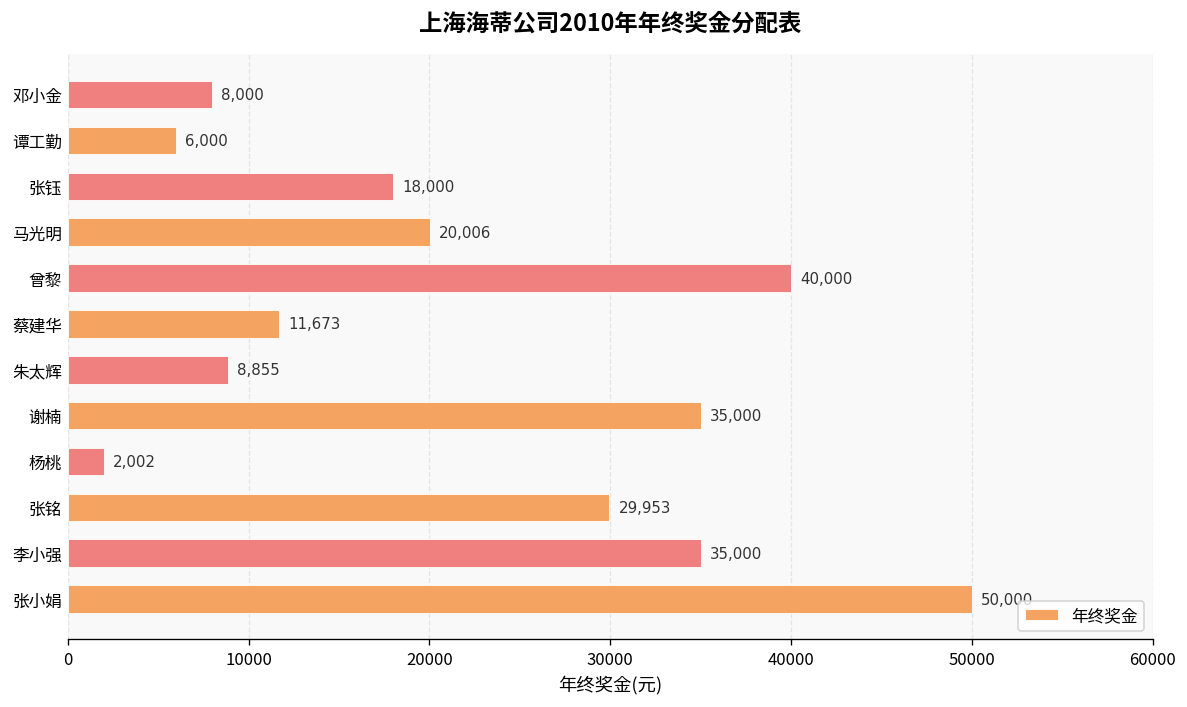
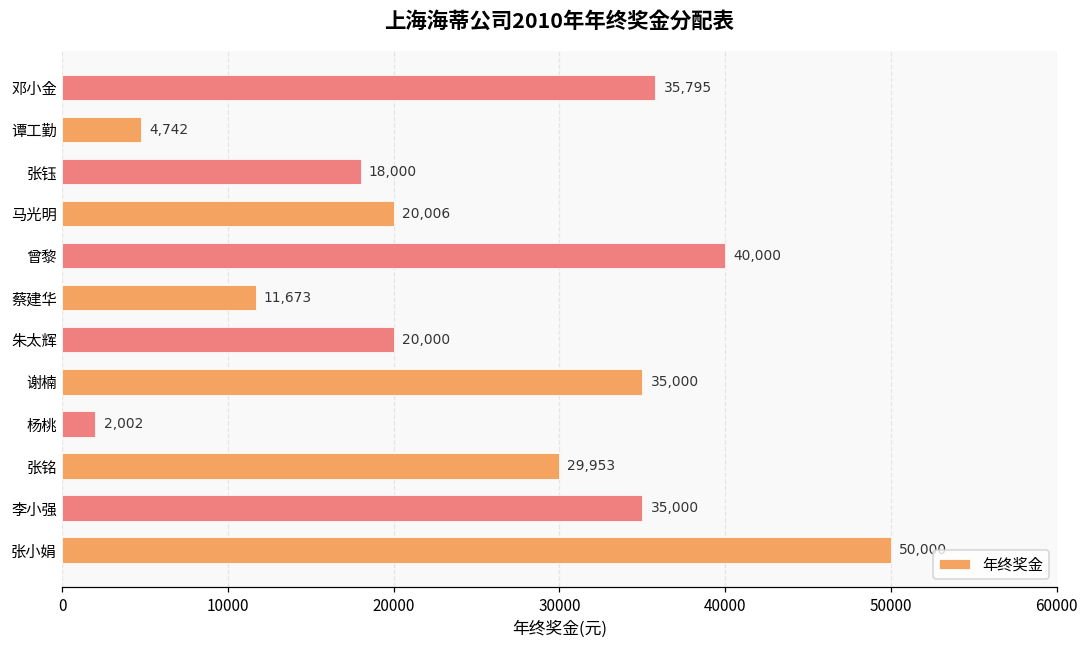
邓小金: 8,000 -> 35,795
谭工勤: 6,000 -> 4,742
朱太辉: 8,855 -> 20,000
